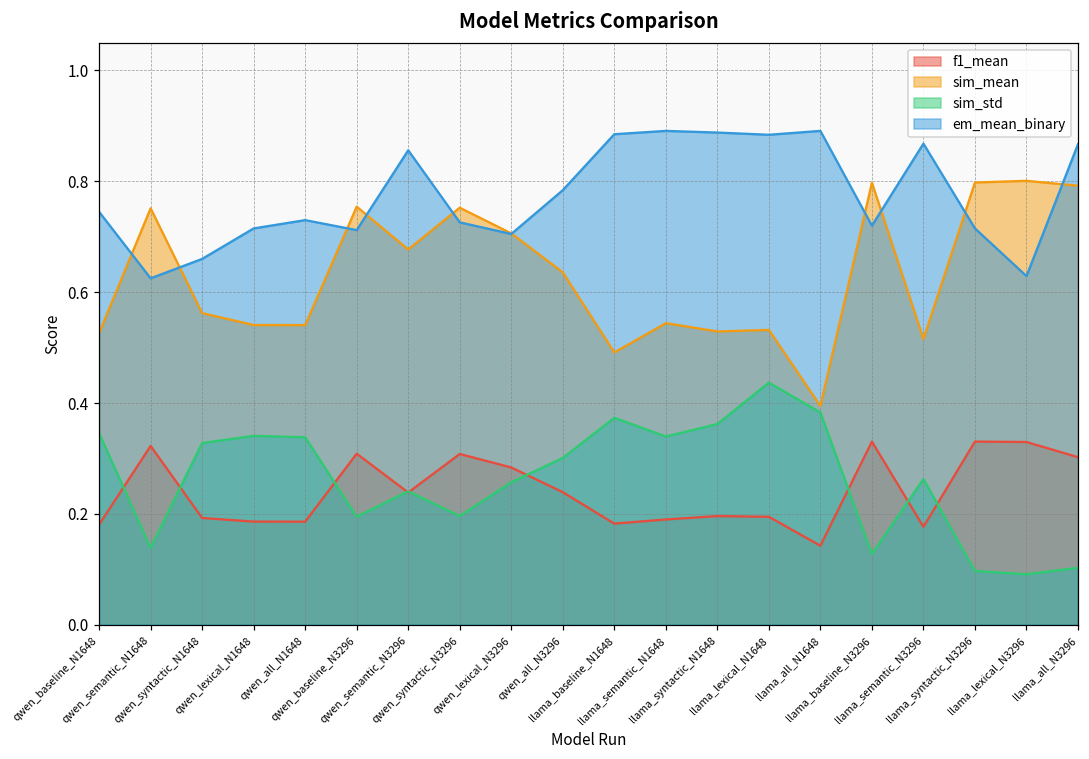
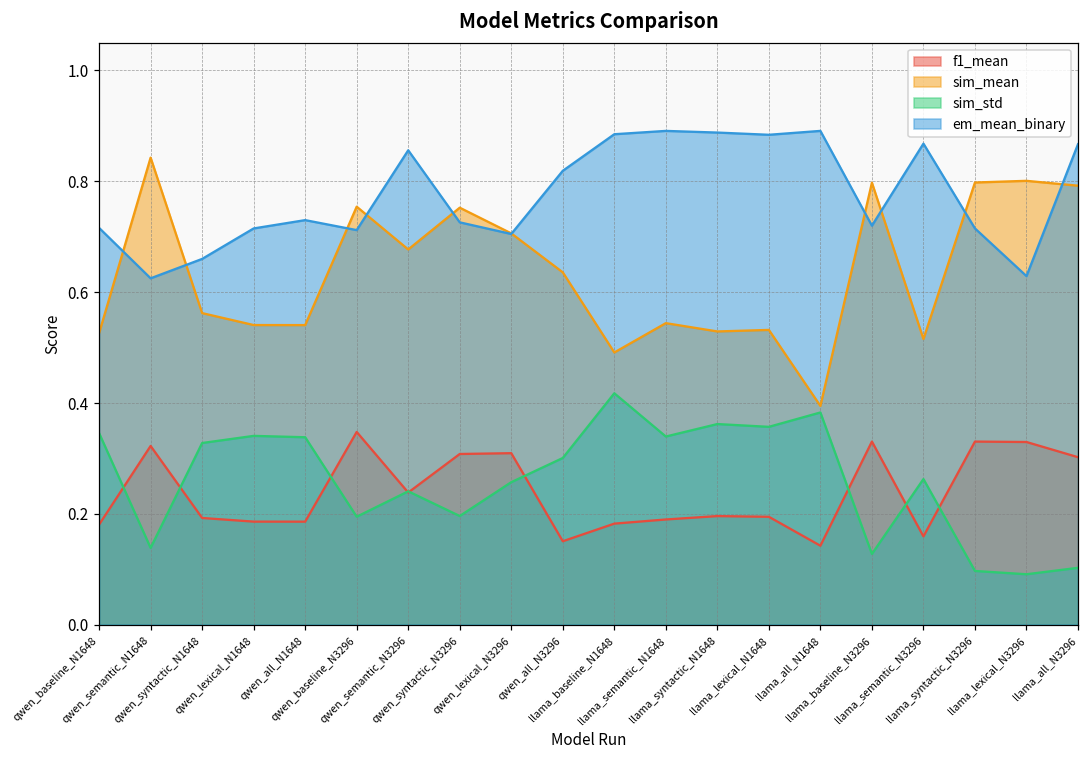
em_mean_binary, qwen_baseline_N1648: 0.75 -> 0.72
sim_mean, qwen_semantic_N1648: 0.75 -> 0.84
f1_mean, qwen_baseline_N3296: 0.31 -> 0.35
f1_mean, qwen_lexical_N3296: 0.28 -> 0.31
f1_mean, qwen_all_N3296: 0.24 -> 0.15
em_mean_binary, qwen_all_N3296: 0.78 -> 0.82
sim_std, llama_baseline_N1648: 0.37 -> 0.42
sim_std, llama_lexical_N1648: 0.44 -> 0.36
f1_mean, llama_semantic_N3296: 0.18 -> 0.16
